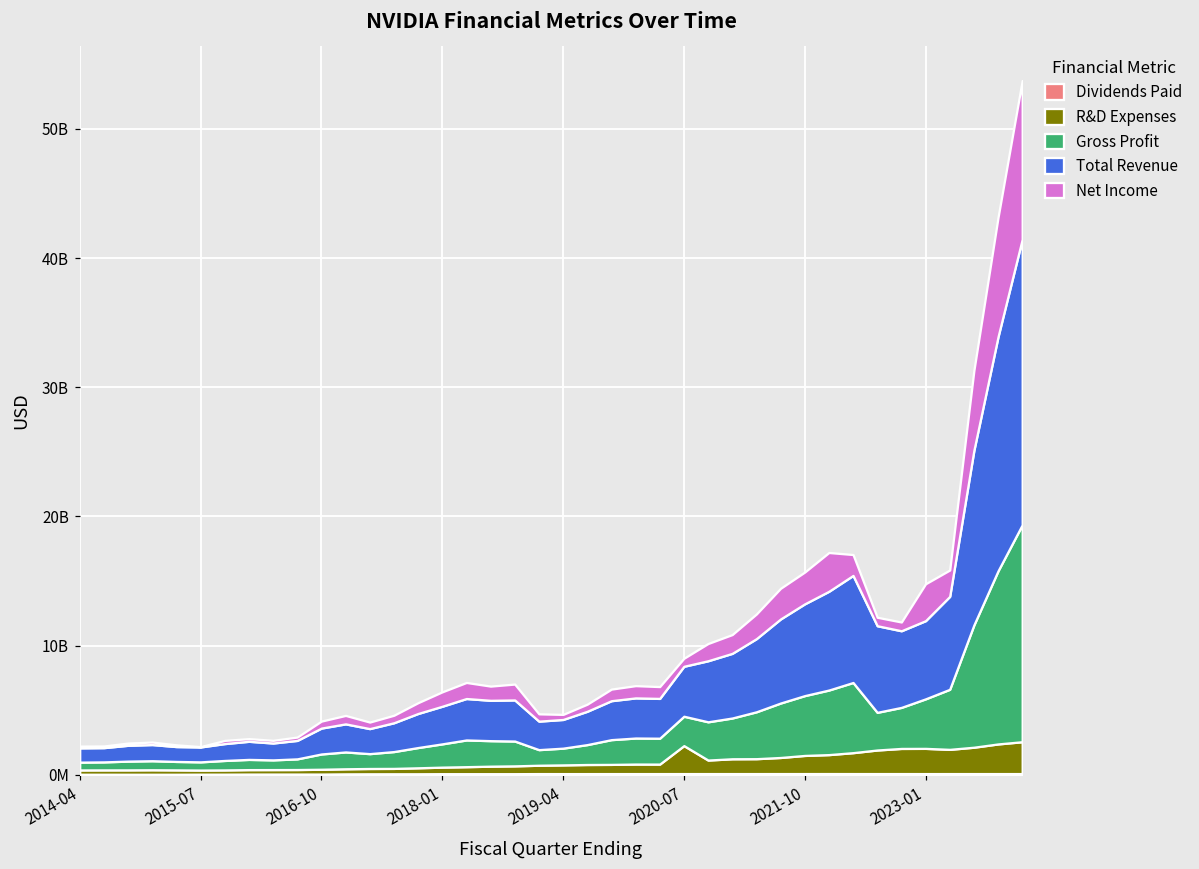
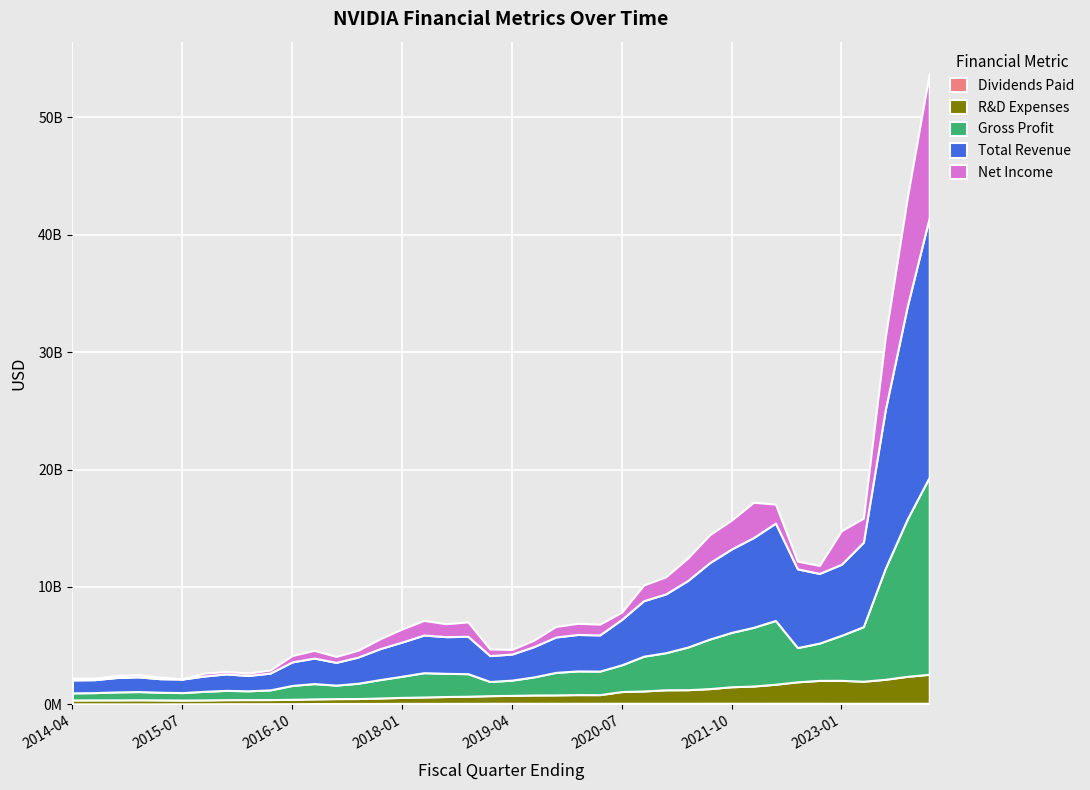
R&D Expenses, 2020-07: 2200000000 -> 1000000000
